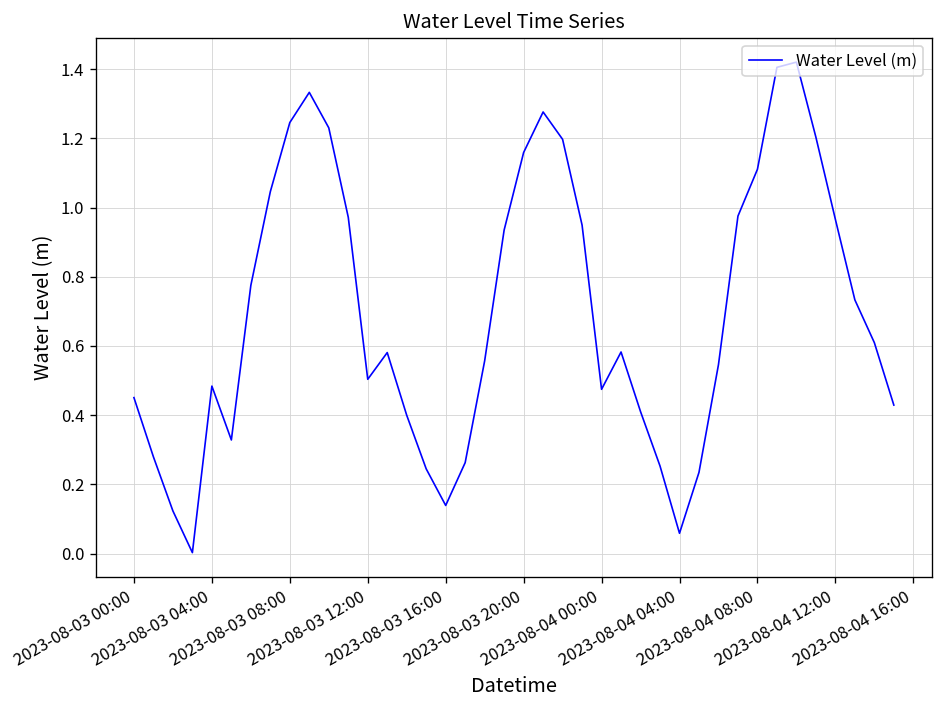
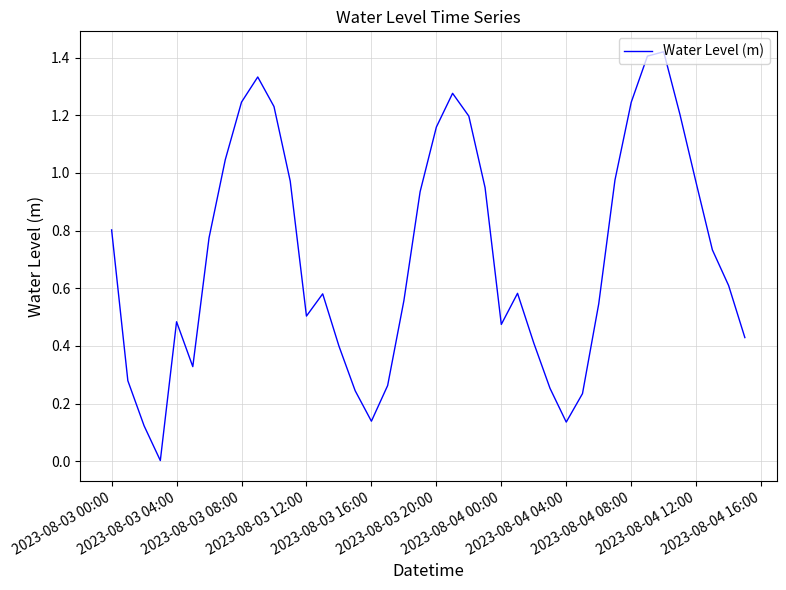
2023-08-03 00:00: 0.45 -> 0.80
2023-08-04 04:00: 0.06 -> 0.14
2023-08-04 08:00: 1.11 -> 1.24
